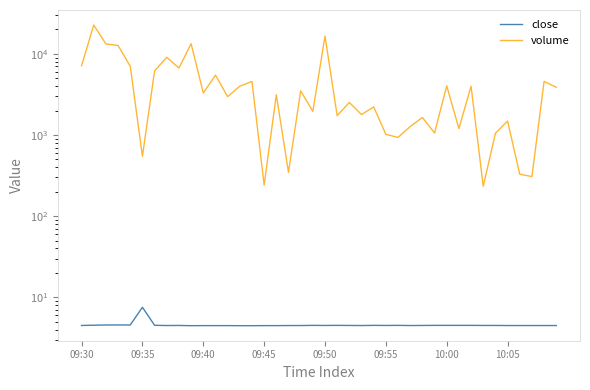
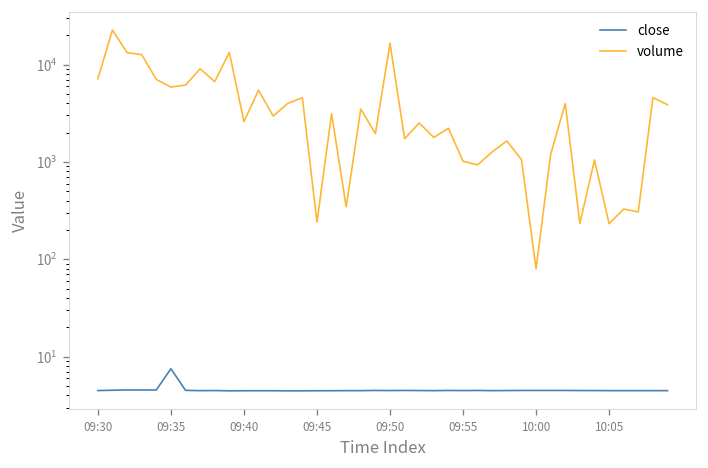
volume, 09:35: 500 -> 6000
volume, 09:40: 3300 -> 2600
volume, 10:00: 4000 -> 80
volume, 10:05: 1500 -> 230
